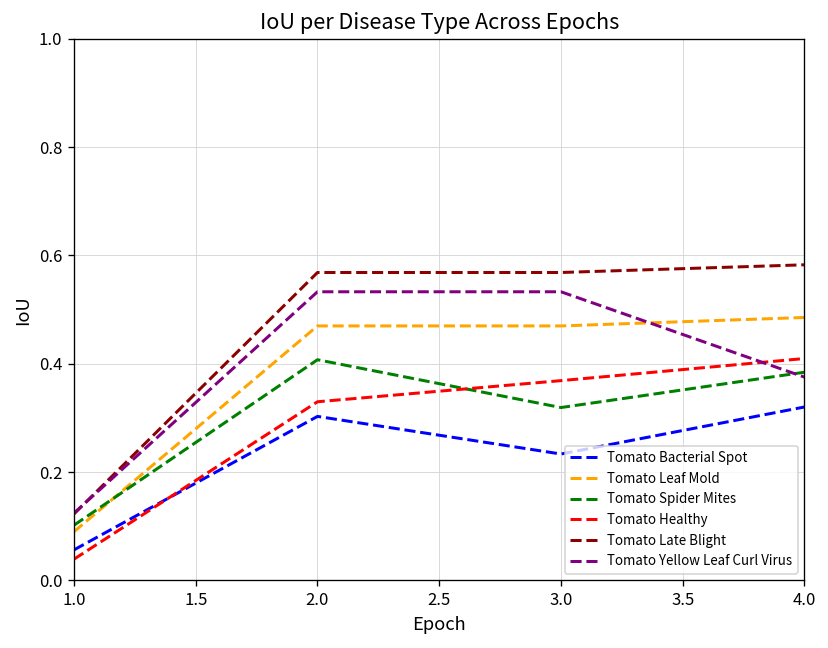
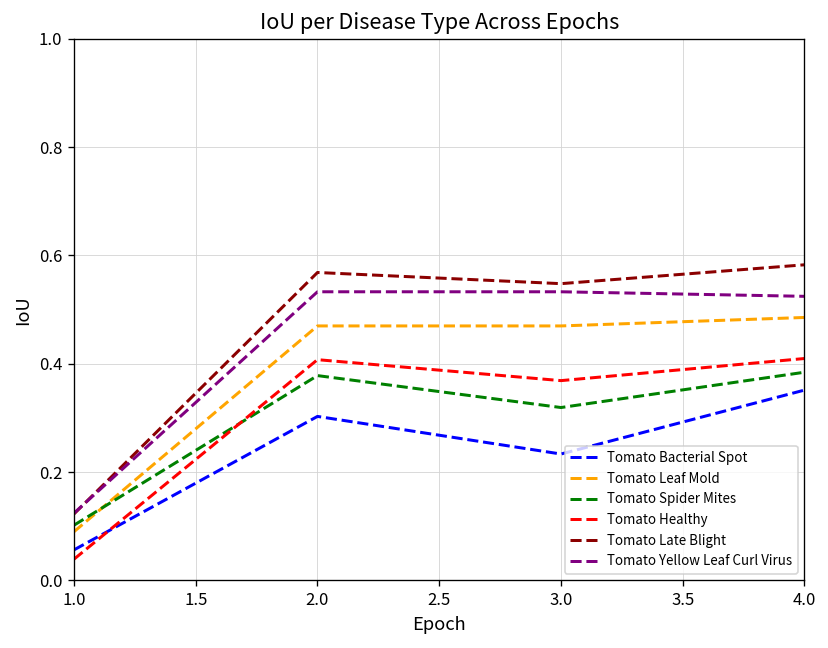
Tomato Spider Mites, 2.0: 0.41 -> 0.38
Tomato Healthy, 2.0: 0.33 -> 0.41
Tomato Late Blight, 3.0: 0.57 -> 0.55
Tomato Bacterial Spot, 4.0: 0.32 -> 0.35
Tomato Yellow Leaf Curl Virus, 4.0: 0.38 -> 0.52
